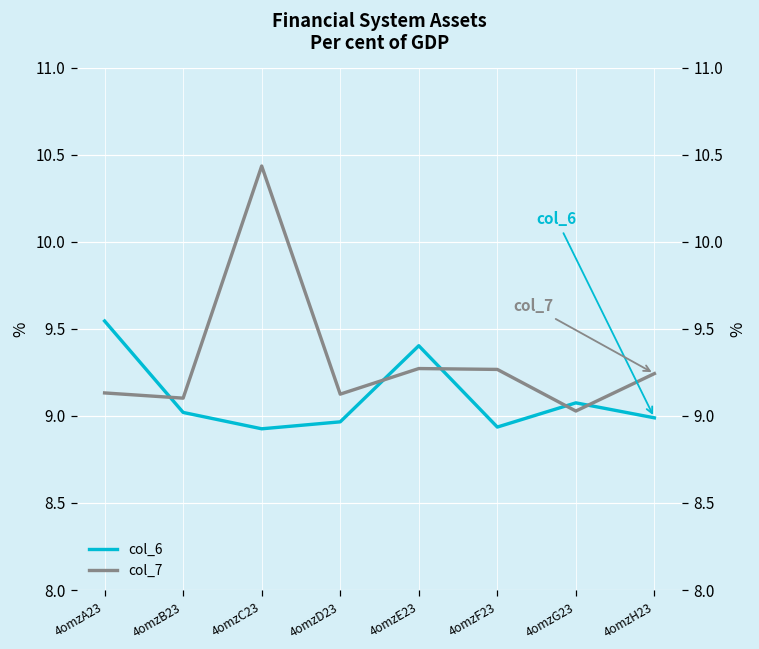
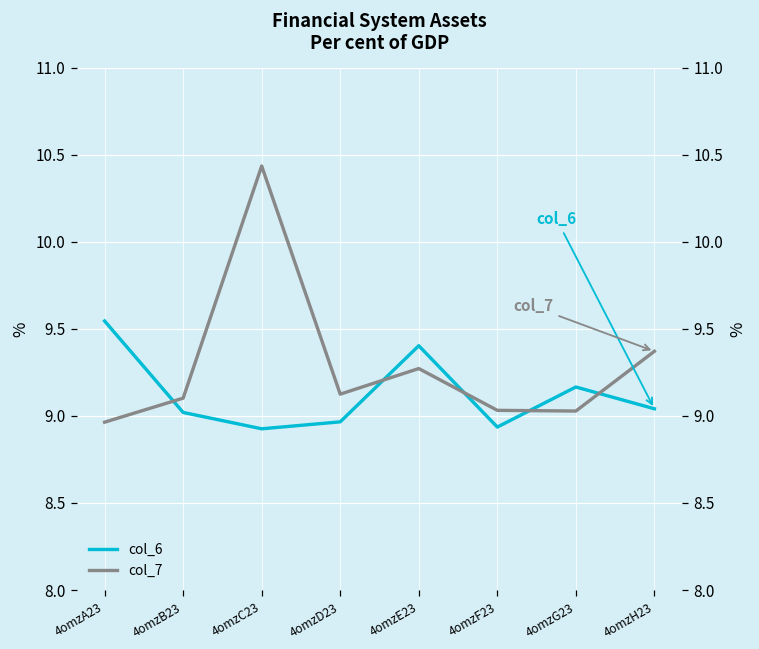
col_7, 4omzA23: 9.13 -> 8.96
col_7, 4omzF23: 9.27 -> 9.03
col_6, 4omzG23: 9.08 -> 9.17
col_6, 4omzH23: 8.99 -> 9.04
col_7, 4omzH23: 9.24 -> 9.37
